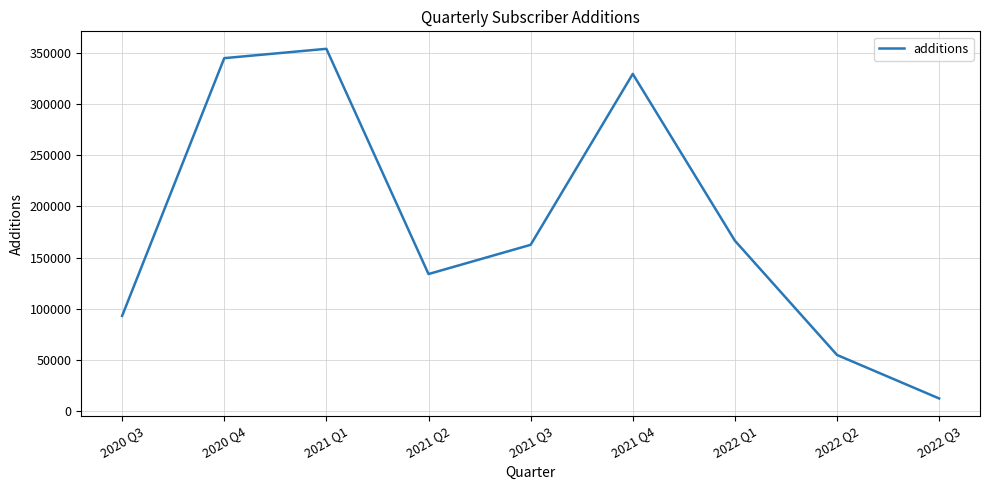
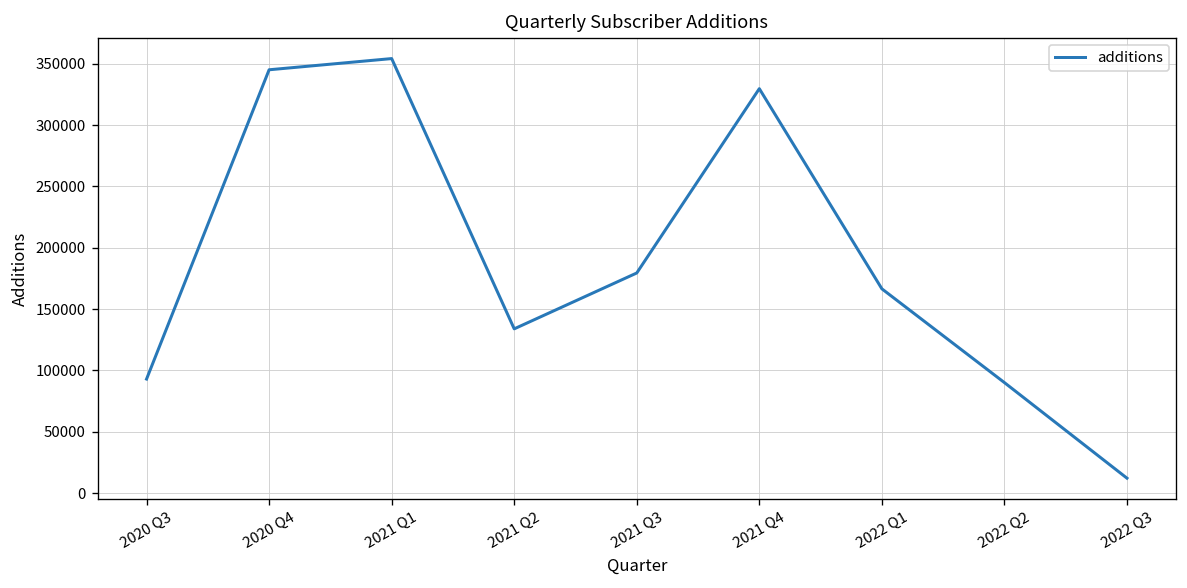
2021 Q3: 163000 -> 179000
2022 Q2: 55000 -> 90000
